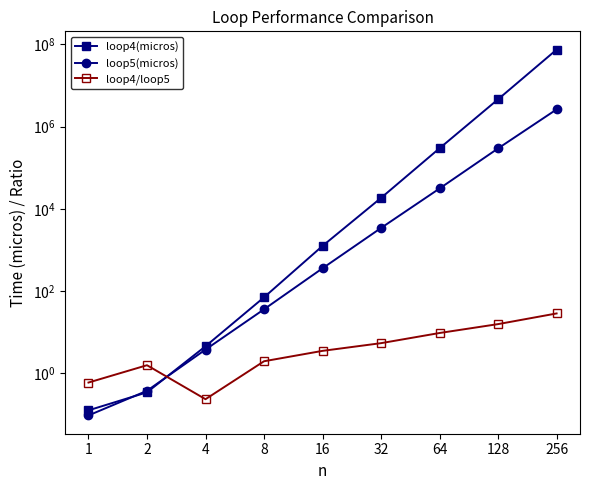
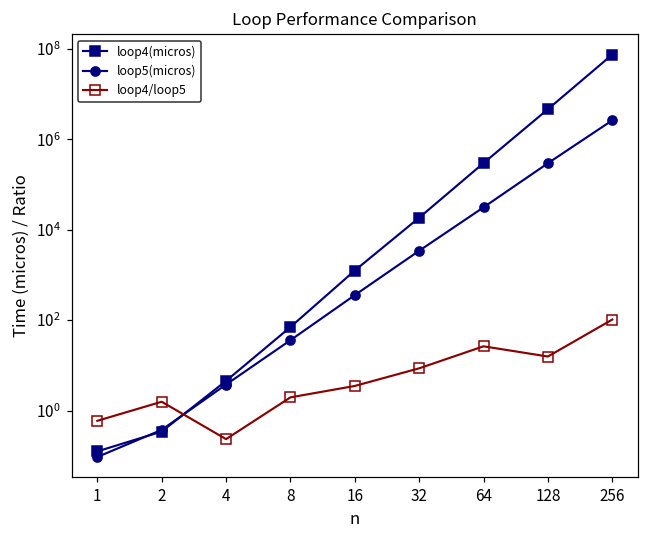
loop4/loop5, 32: 5 -> 9
loop4/loop5, 64: 10 -> 30
loop4/loop5, 256: 30 -> 100
